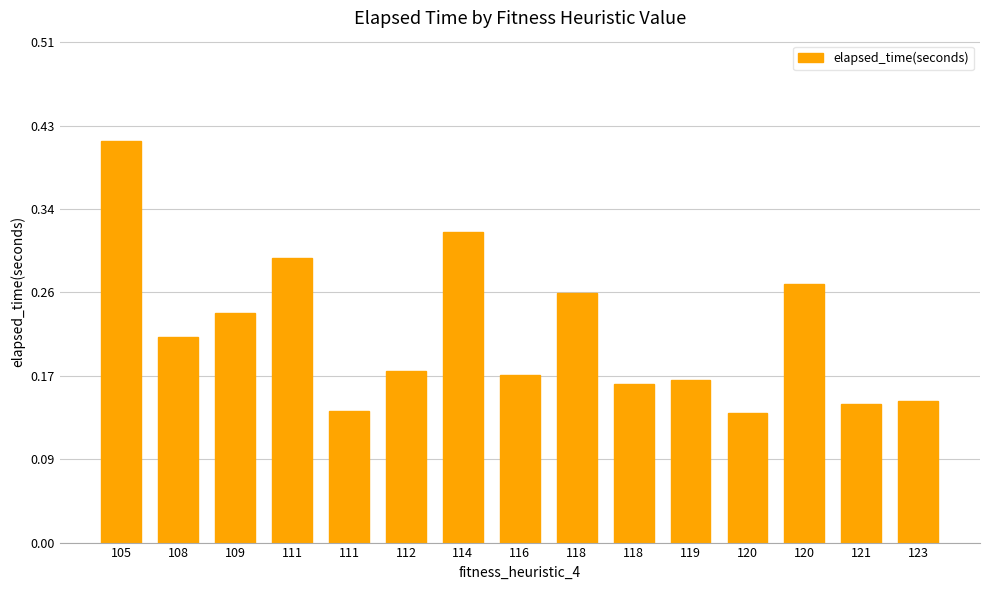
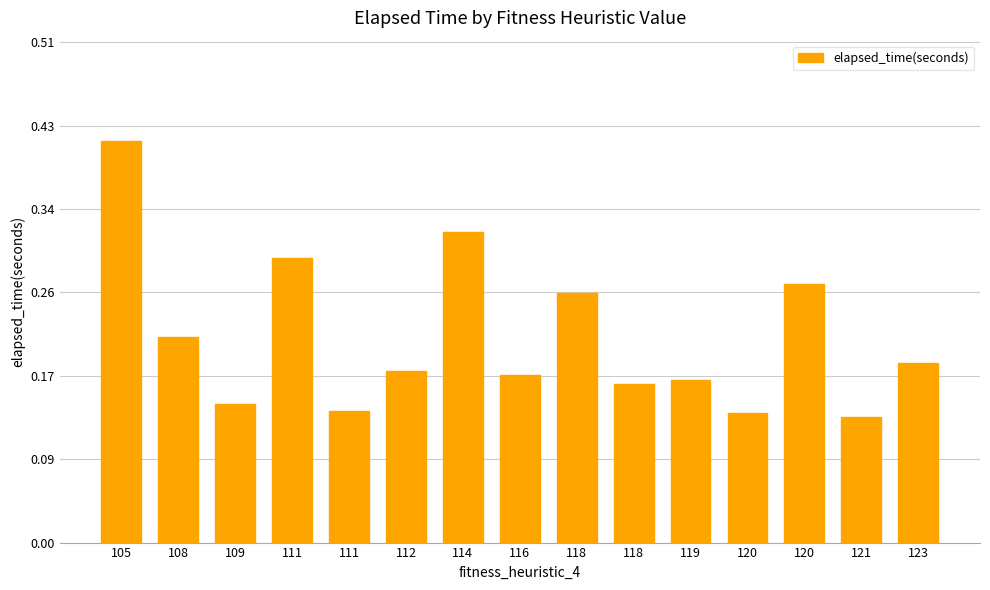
109: 0.23 -> 0.14
121: 0.14 -> 0.13
123: 0.14 -> 0.18
